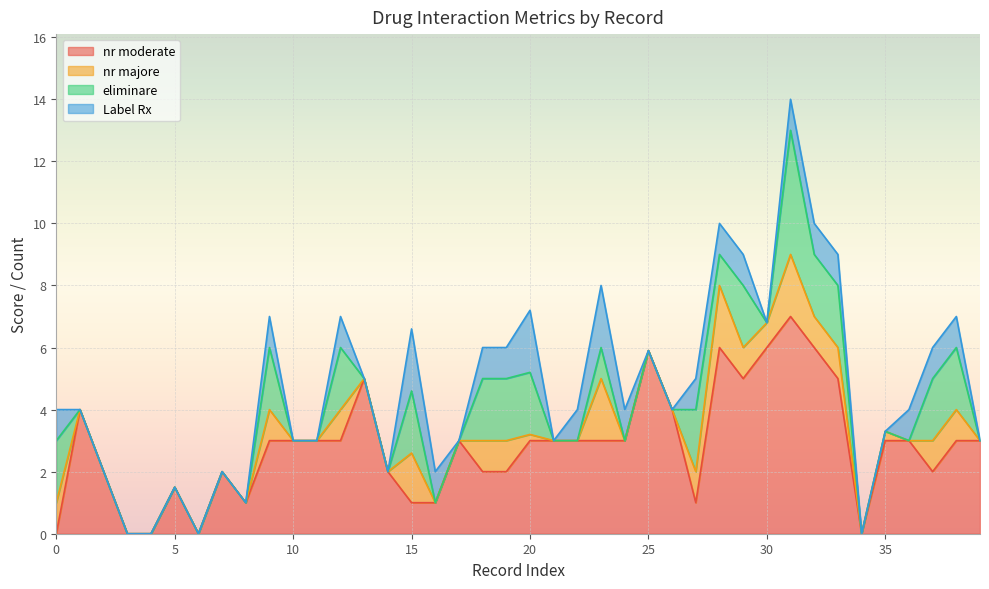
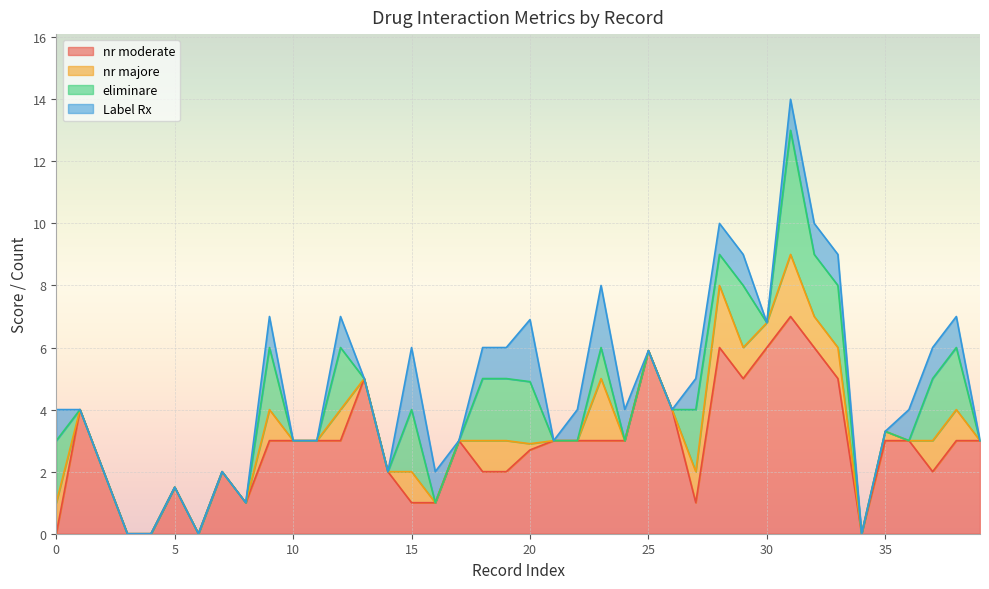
nr majore, 15: 1.6 -> 1.0
nr moderate, 20: 3.0 -> 2.7
